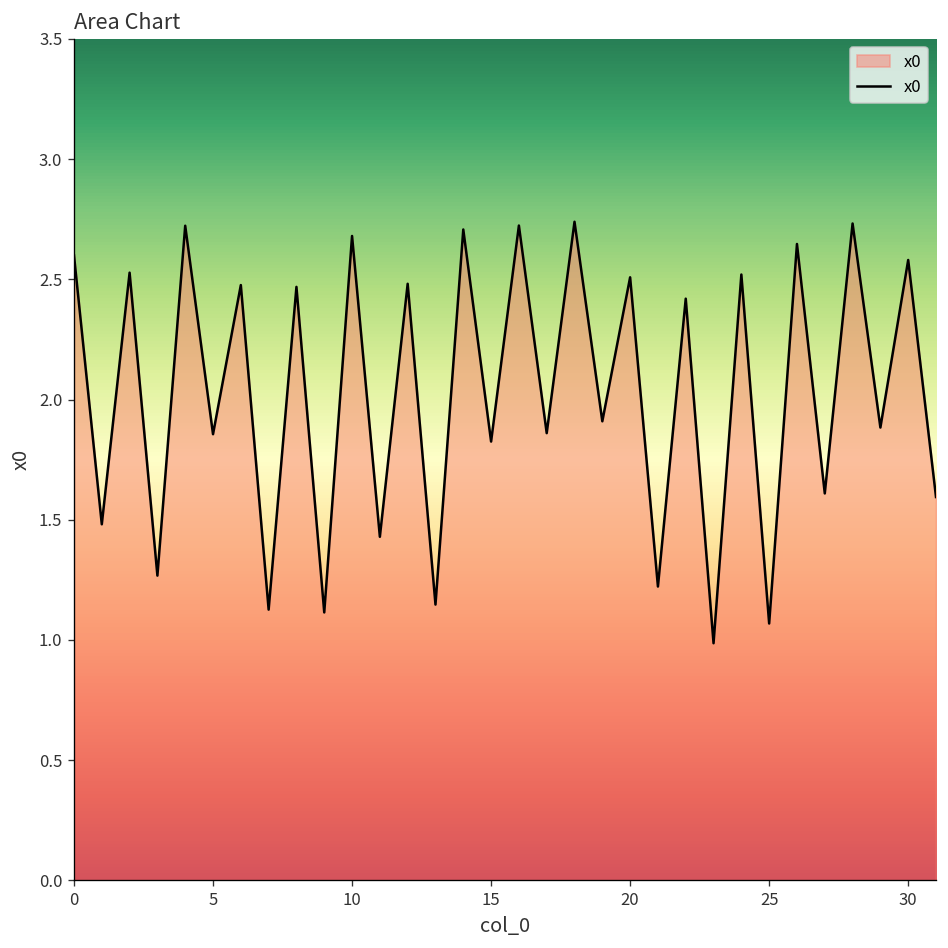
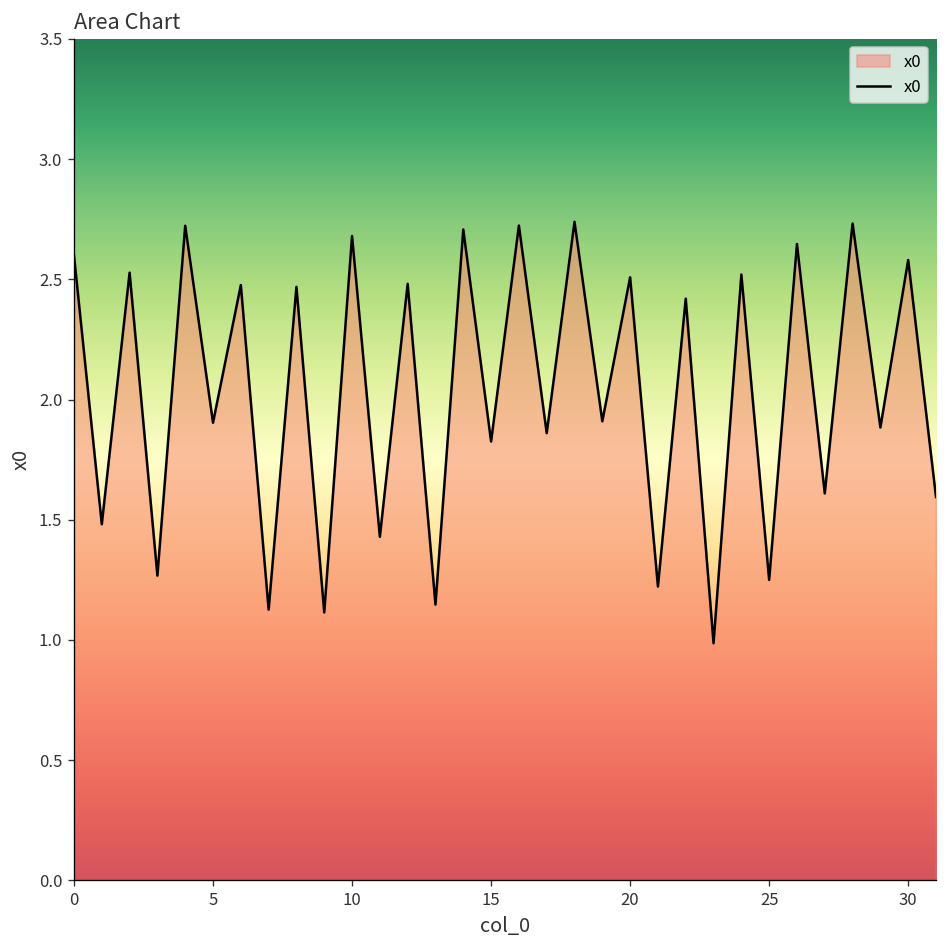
5: 1.86 -> 1.90
25: 1.07 -> 1.25
